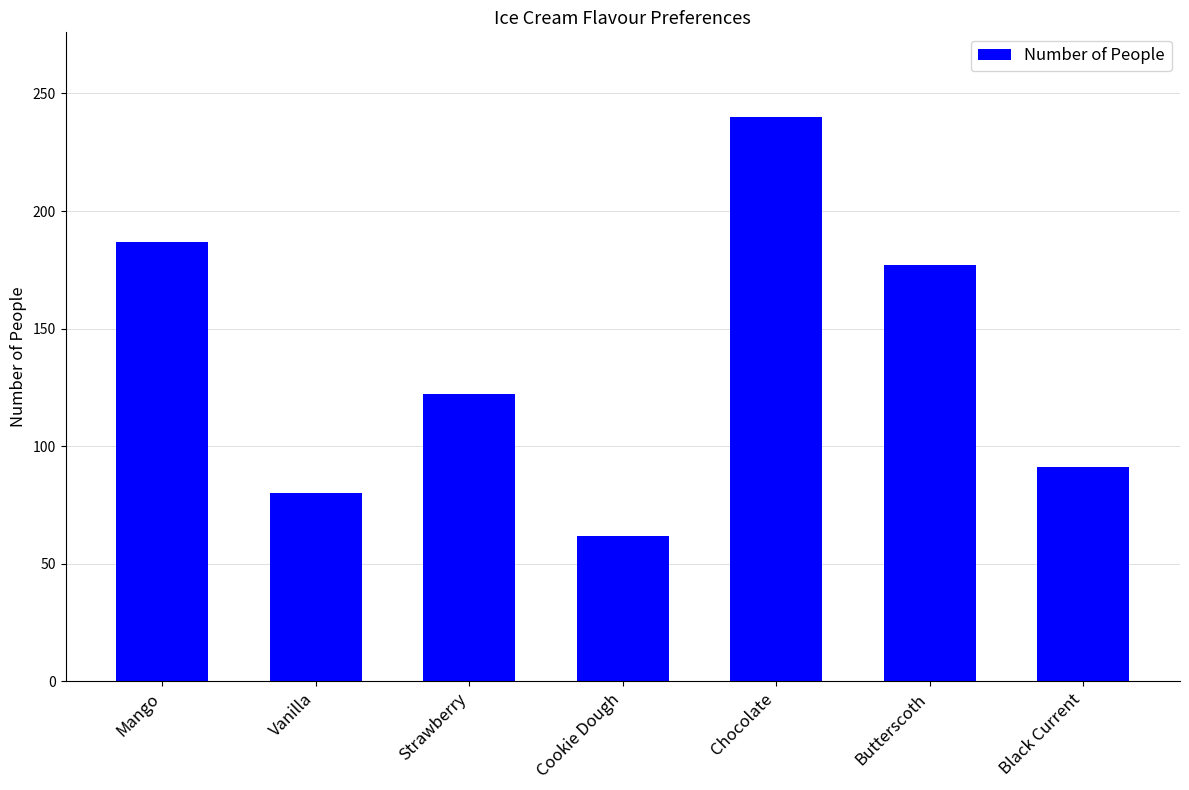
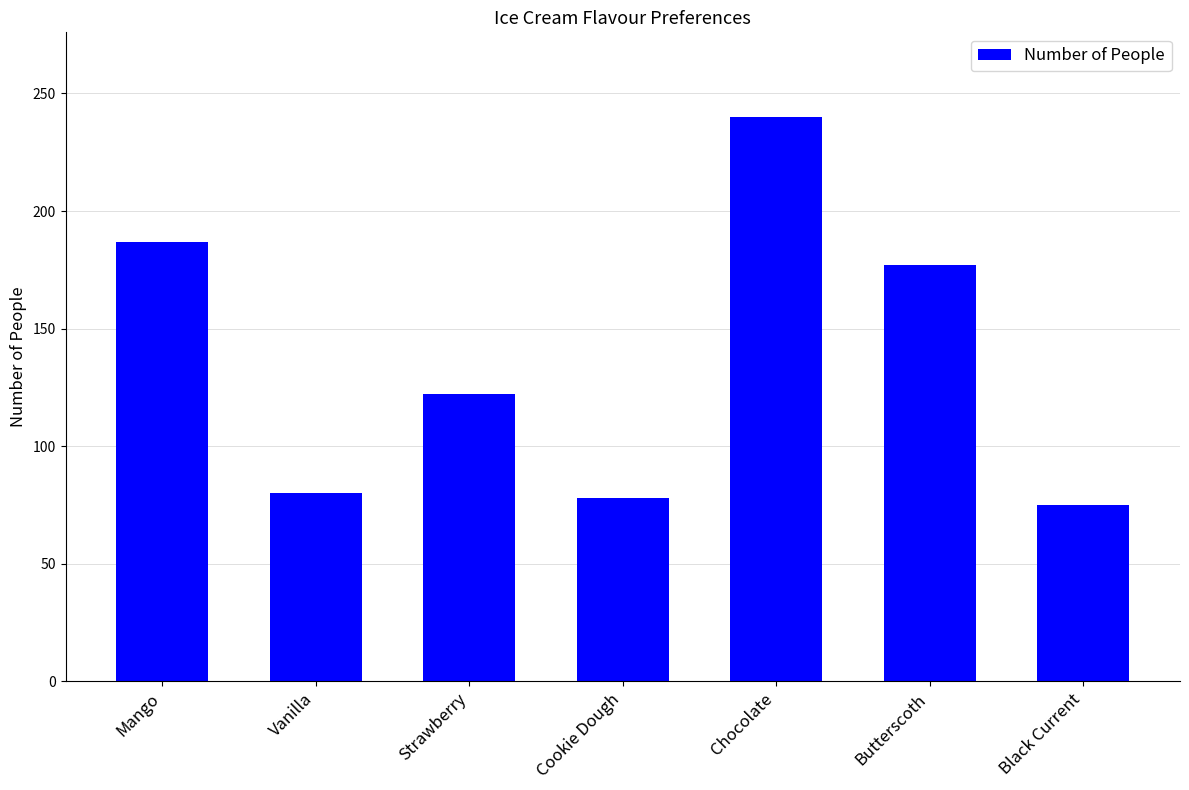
Cookie Dough: 62 -> 78
Black Current: 91 -> 75
